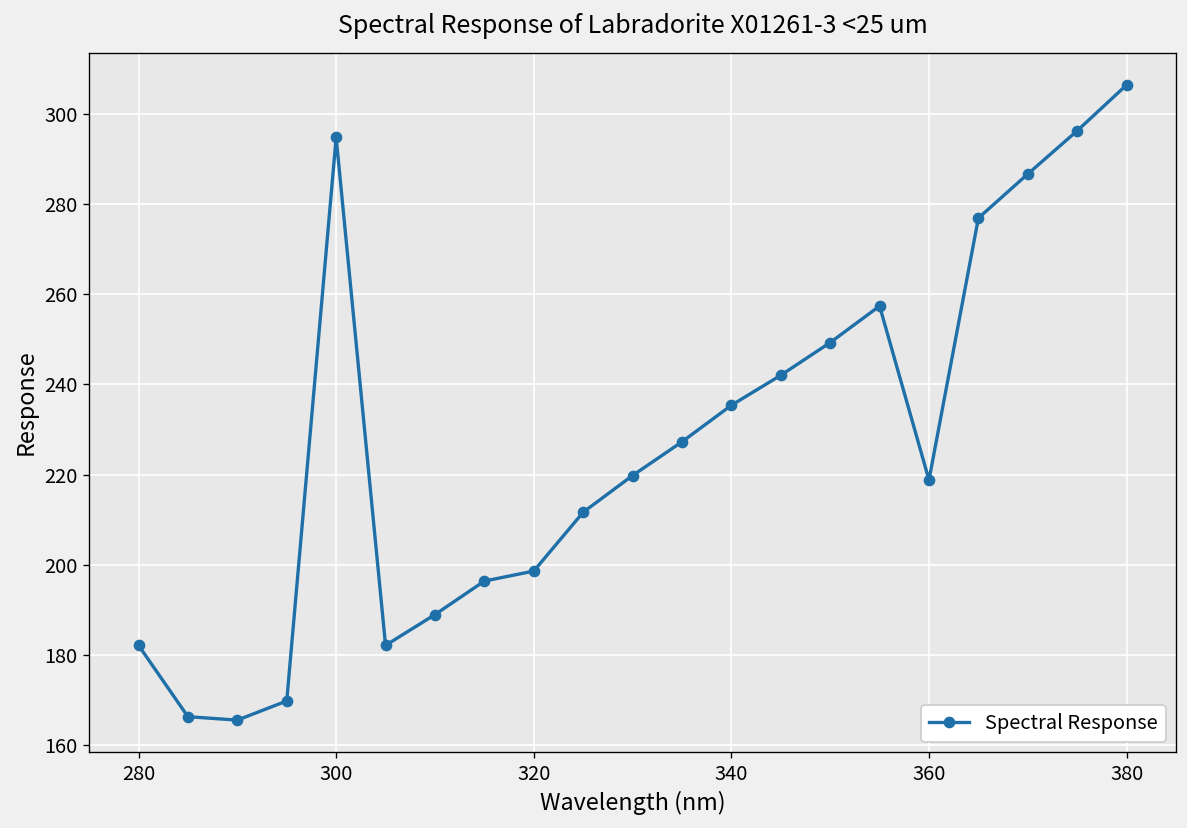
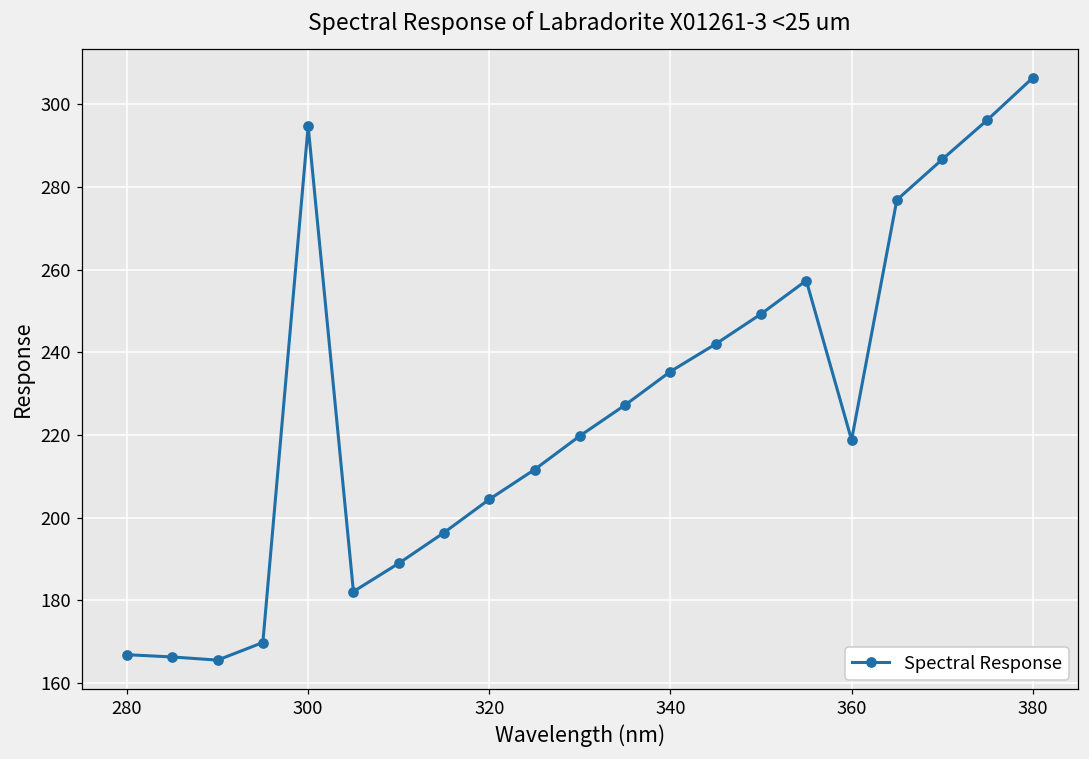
280: 182 -> 167
320: 199 -> 204
